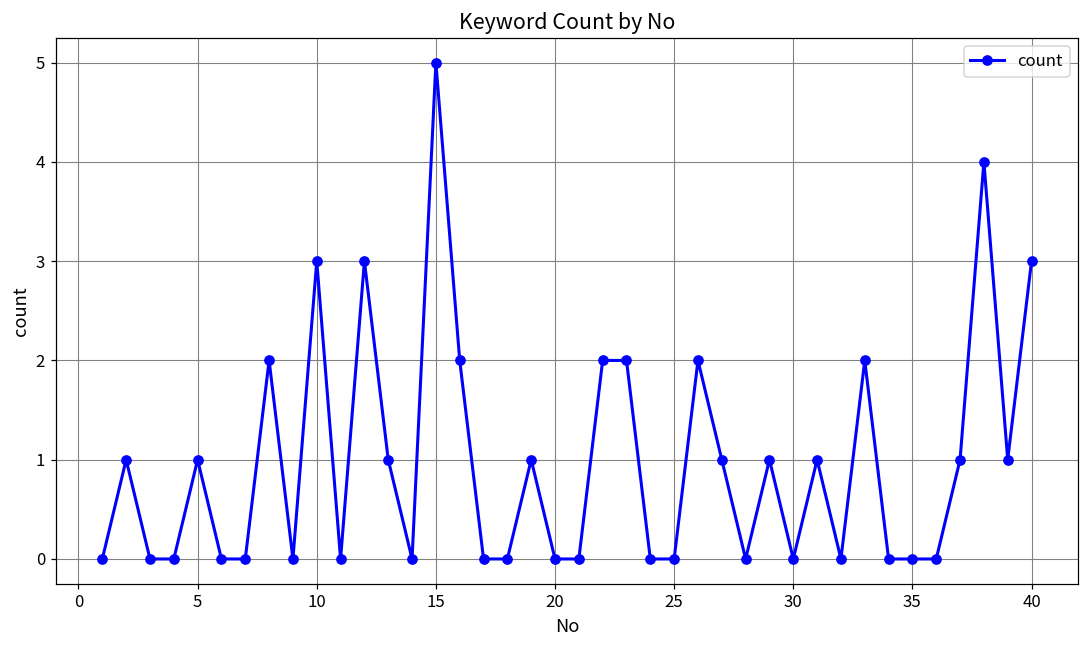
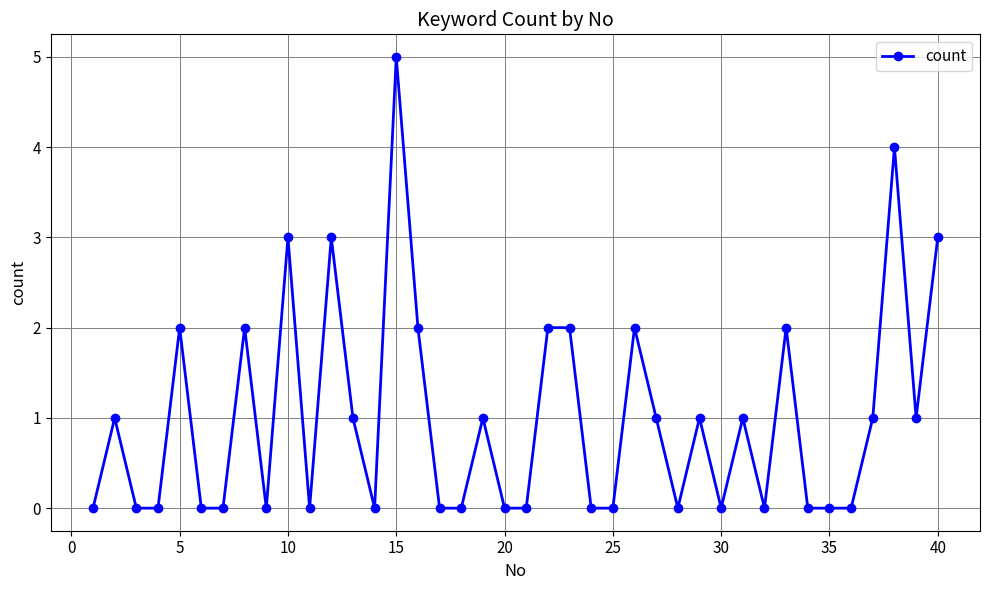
5: 1 -> 2
